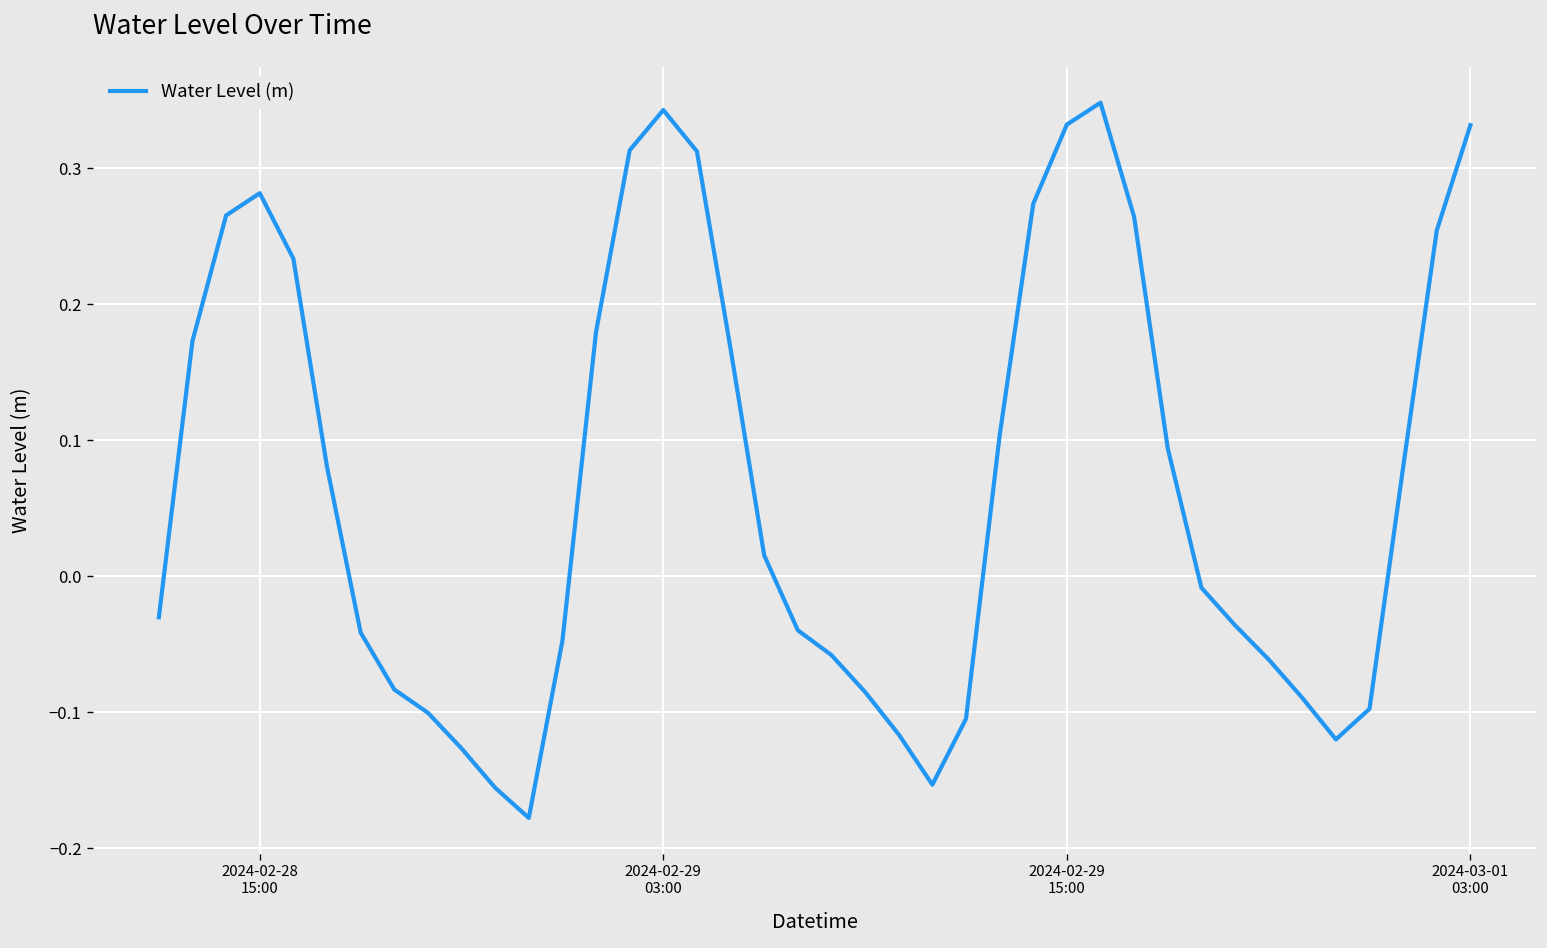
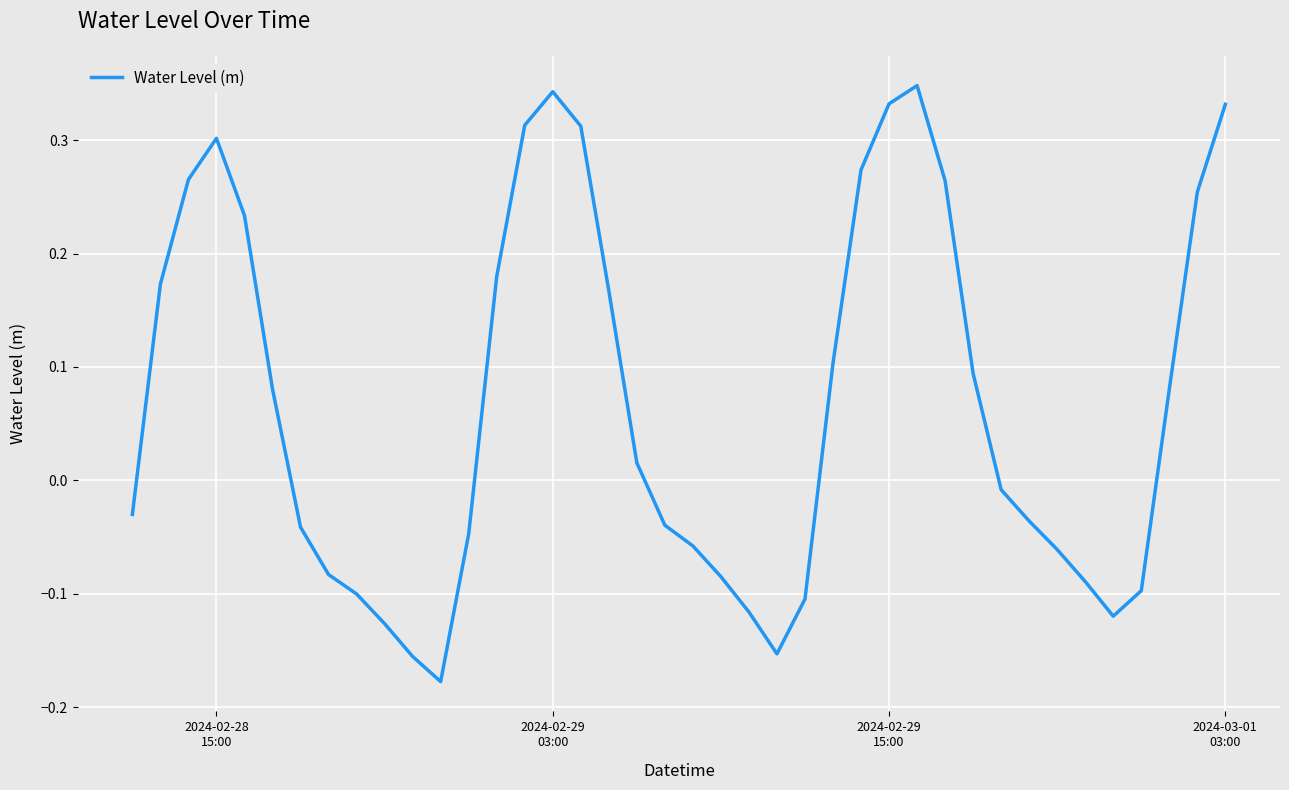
2024-02-28 15:00: 0.282 -> 0.302
